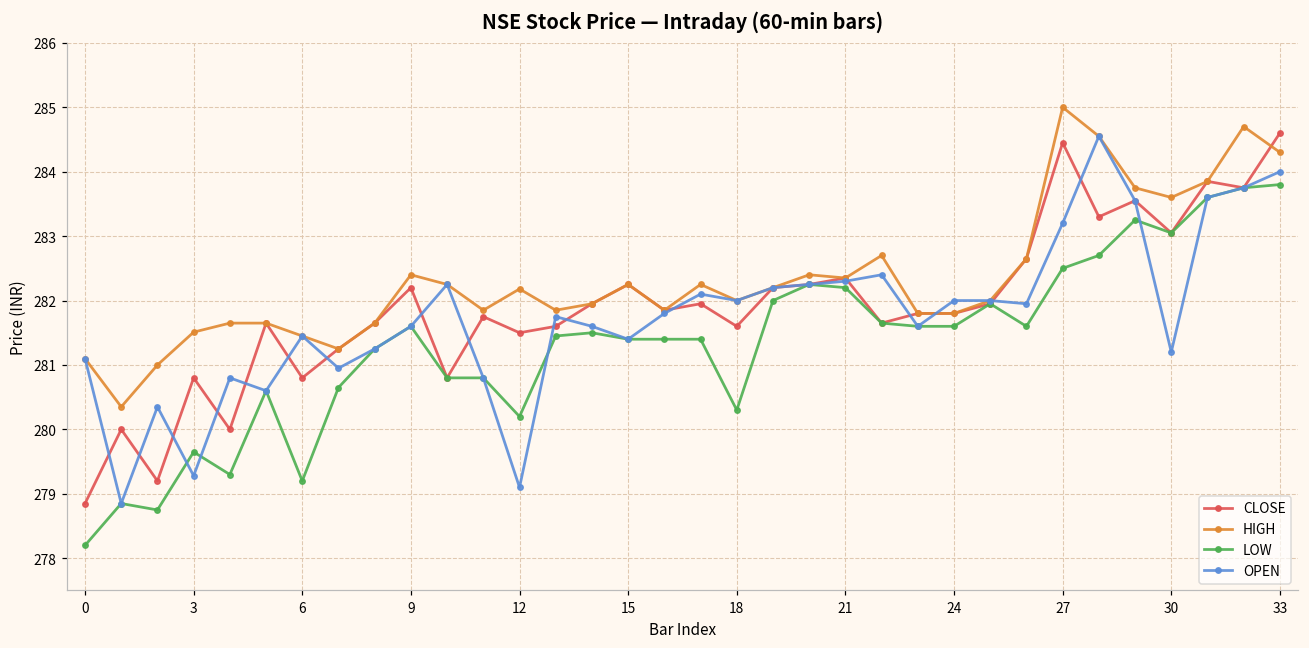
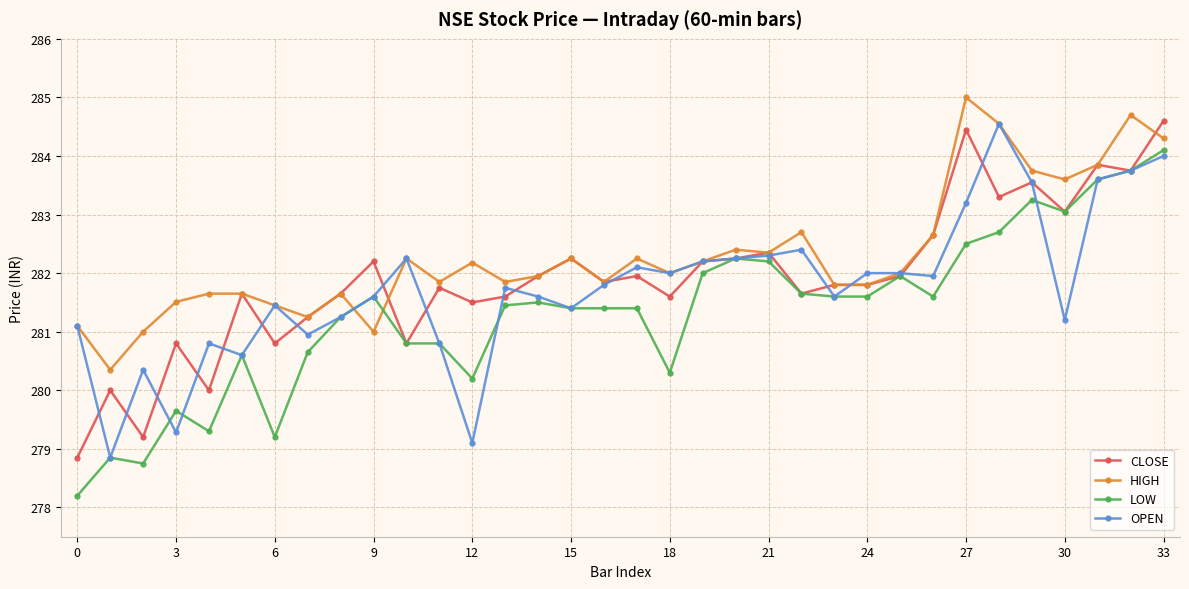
HIGH, 9: 282.4 -> 281.0
LOW, 33: 283.8 -> 284.1
